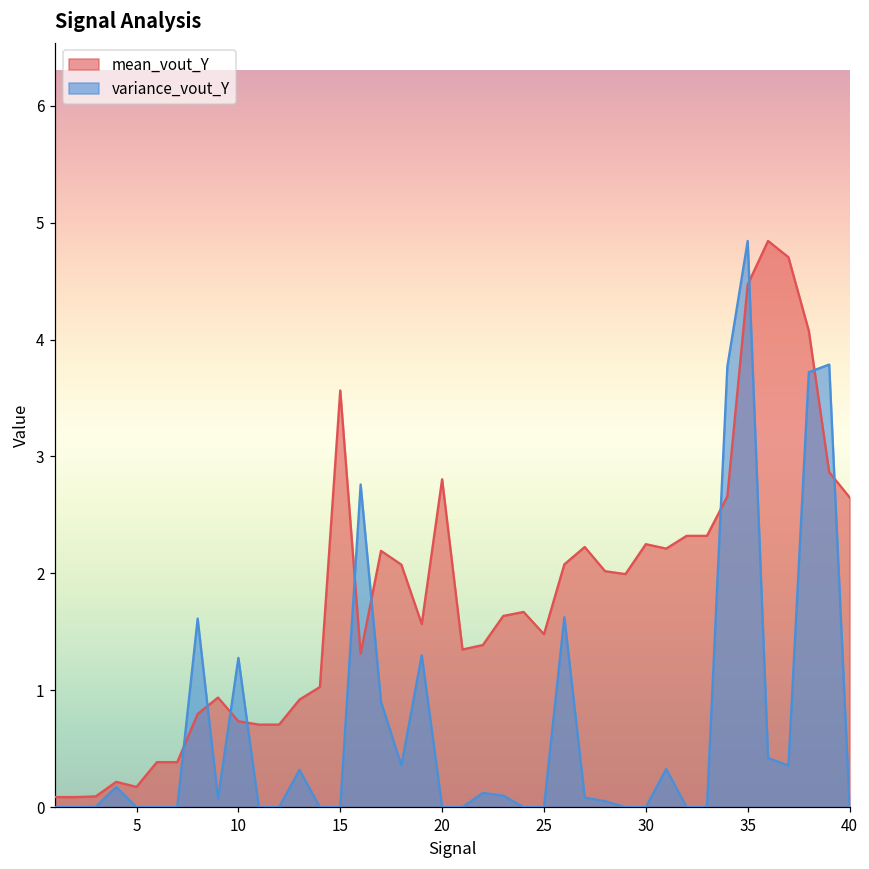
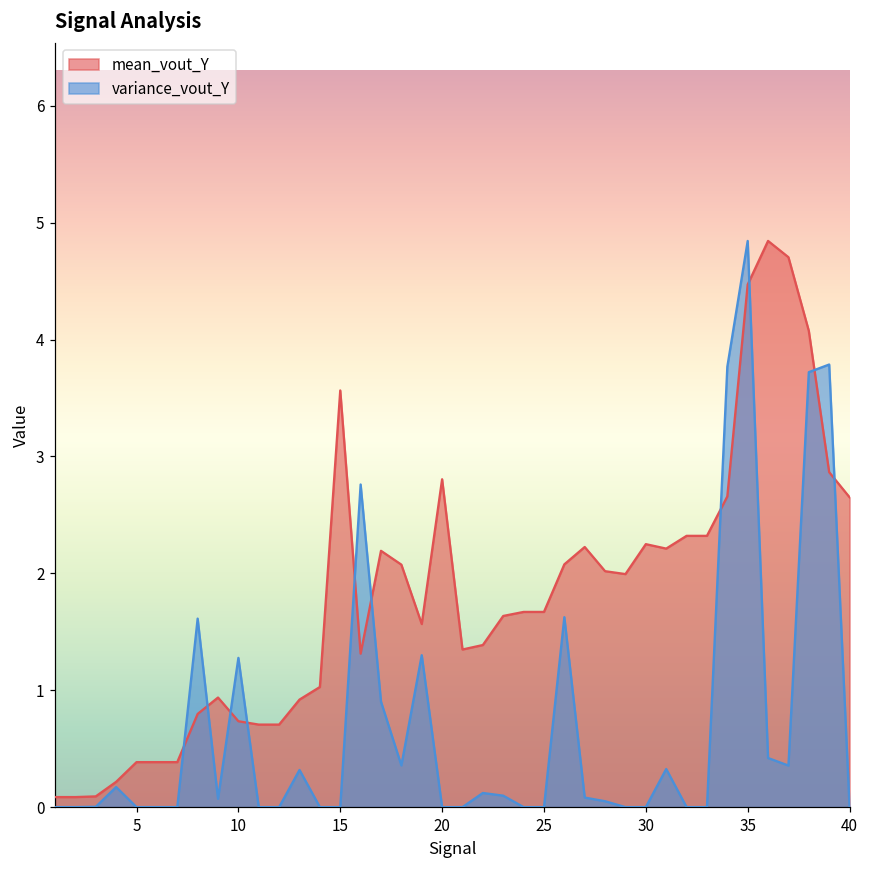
mean_vout_Y, 5: 0.17 -> 0.38
mean_vout_Y, 25: 1.48 -> 1.67
